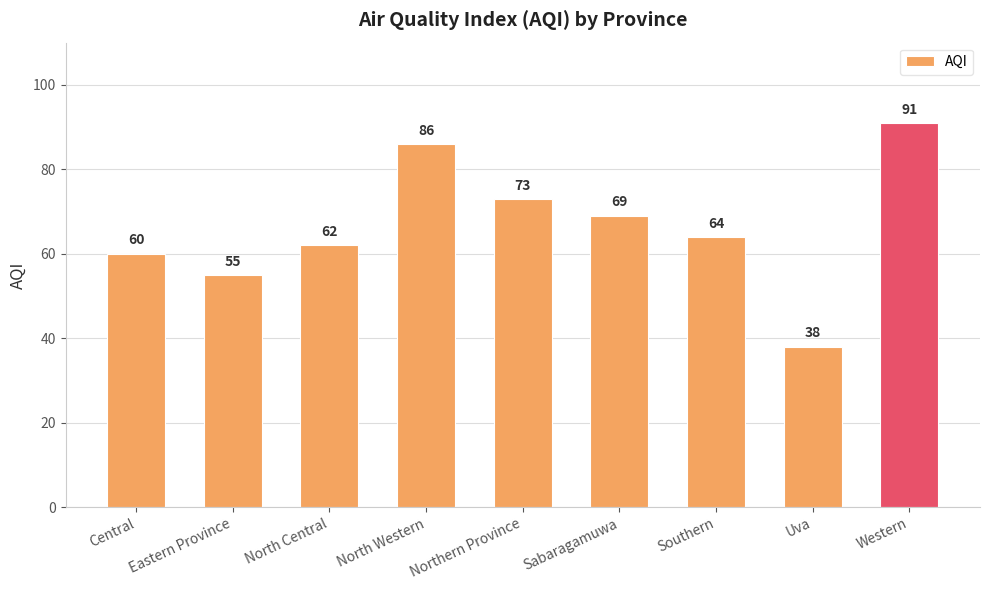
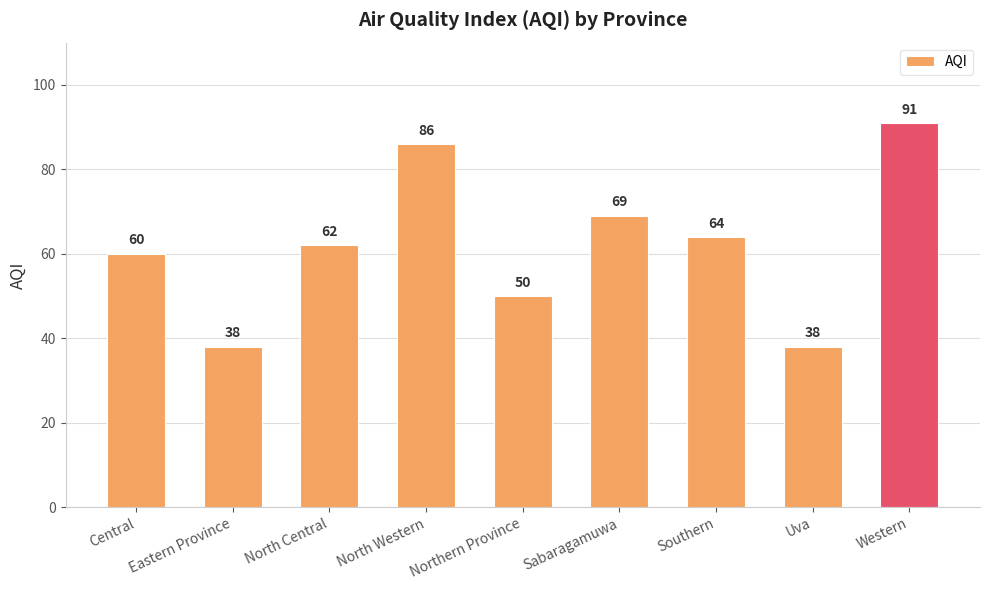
Eastern Province: 55 -> 38
Northern Province: 73 -> 50
